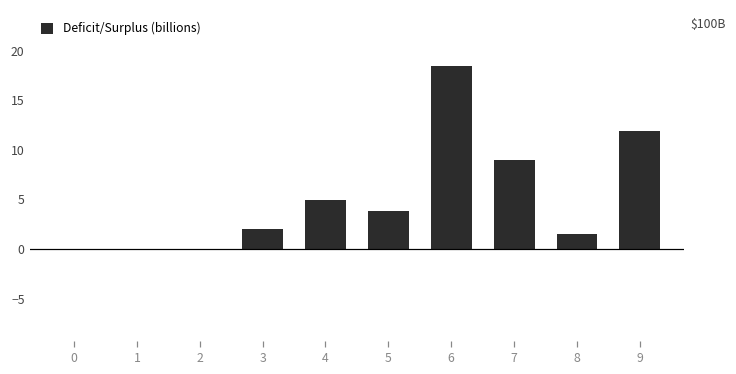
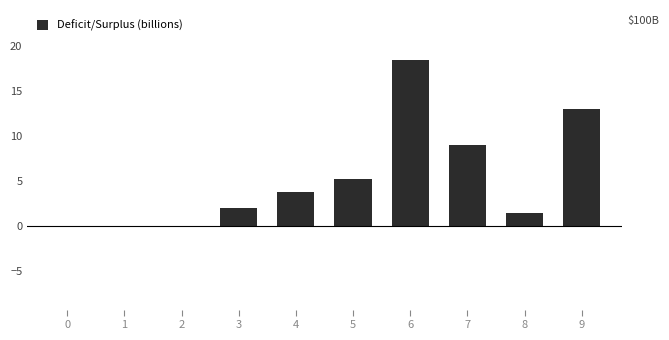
4: 5 -> 4
5: 4 -> 5
9: 12 -> 13
